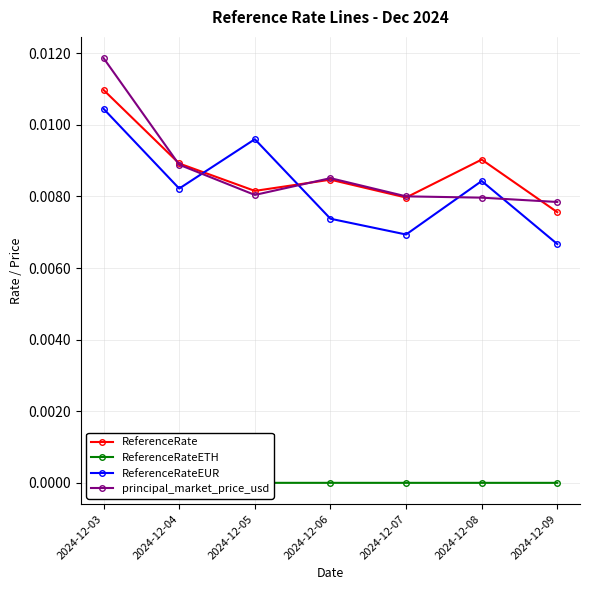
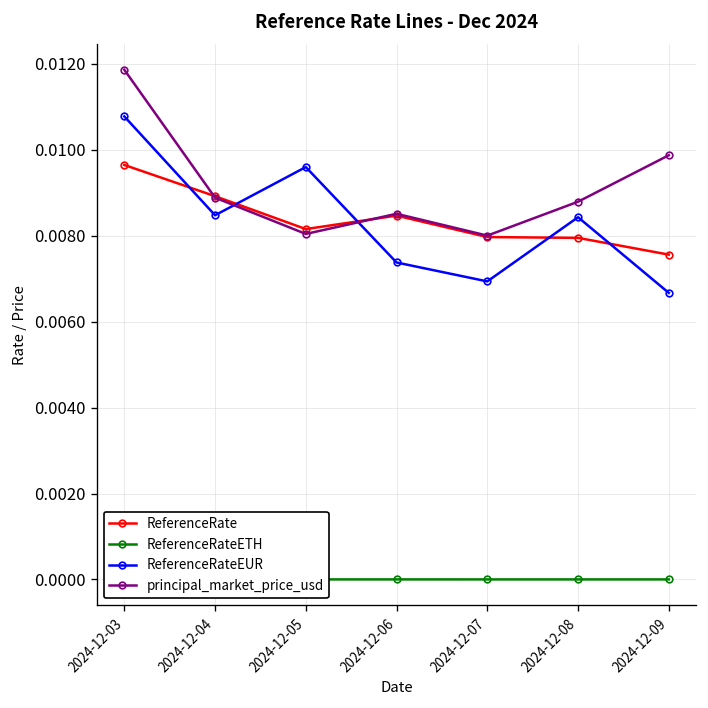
ReferenceRate, 2024-12-03: 0.0110 -> 0.0096
ReferenceRateEUR, 2024-12-03: 0.0104 -> 0.0108
ReferenceRateEUR, 2024-12-04: 0.0082 -> 0.0085
ReferenceRate, 2024-12-08: 0.0090 -> 0.0080
principal_market_price_usd, 2024-12-08: 0.0080 -> 0.0088
principal_market_price_usd, 2024-12-09: 0.0078 -> 0.0099
